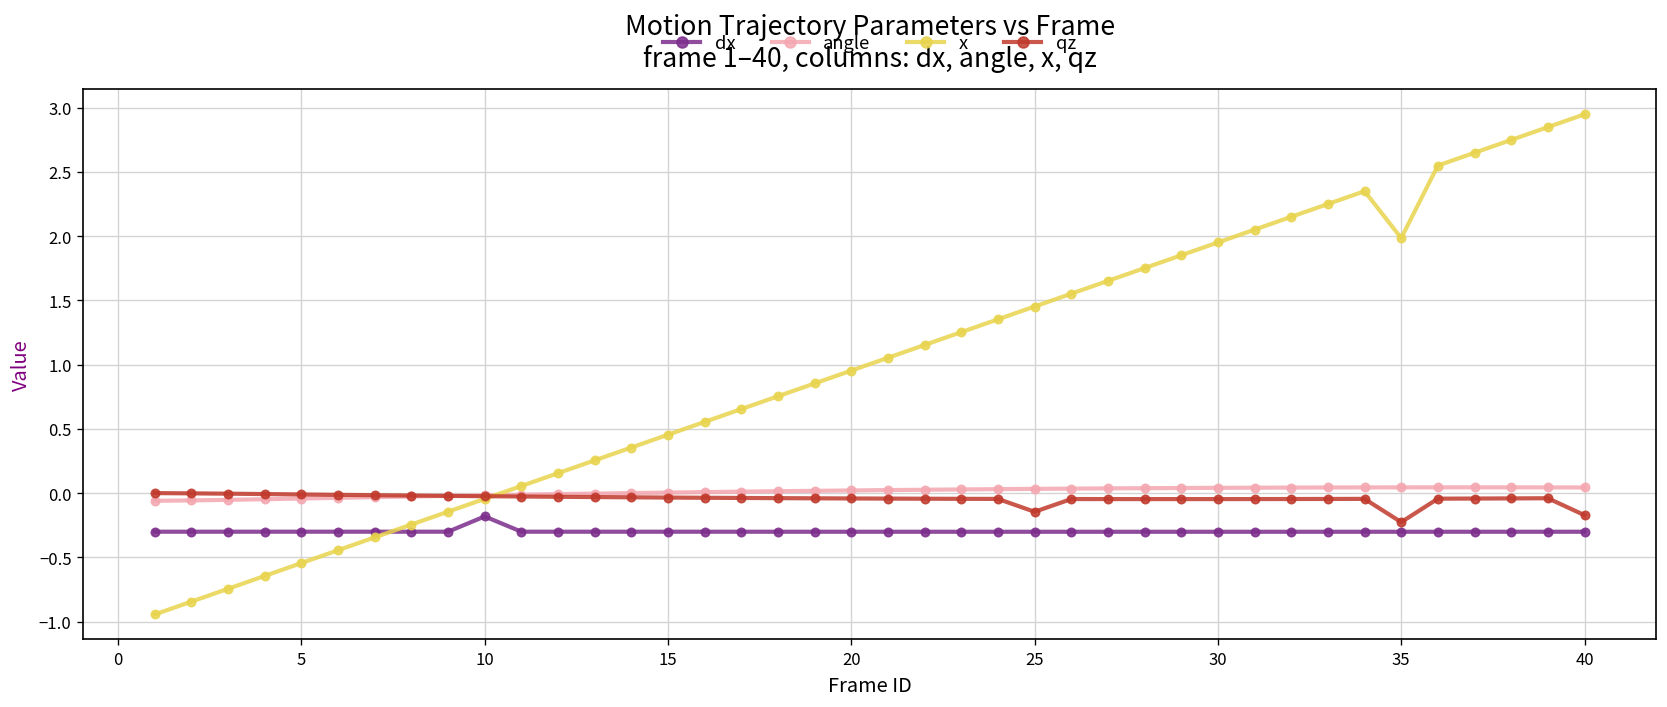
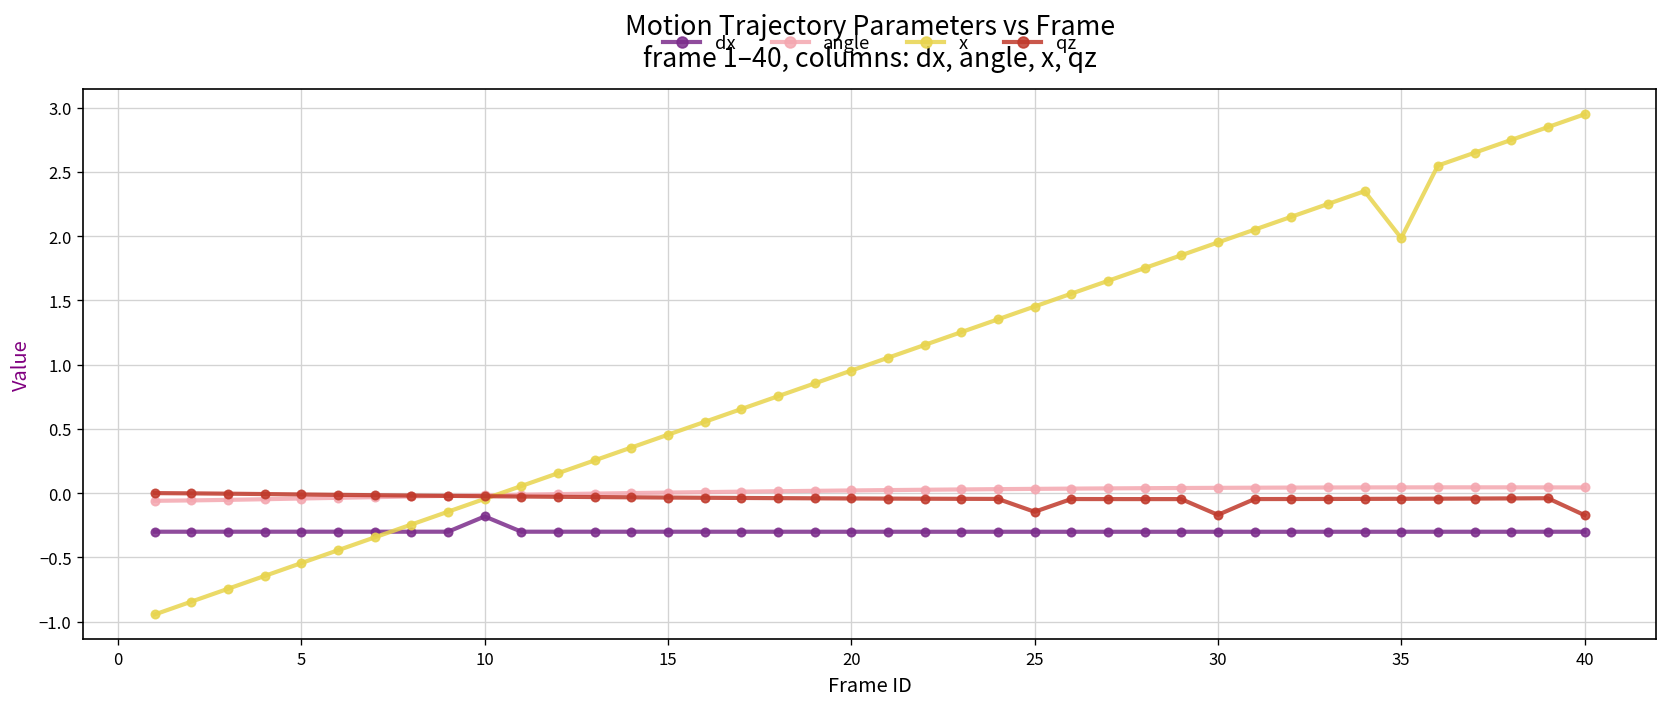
qz, 30: -0.05 -> -0.17
qz, 35: -0.23 -> -0.04
